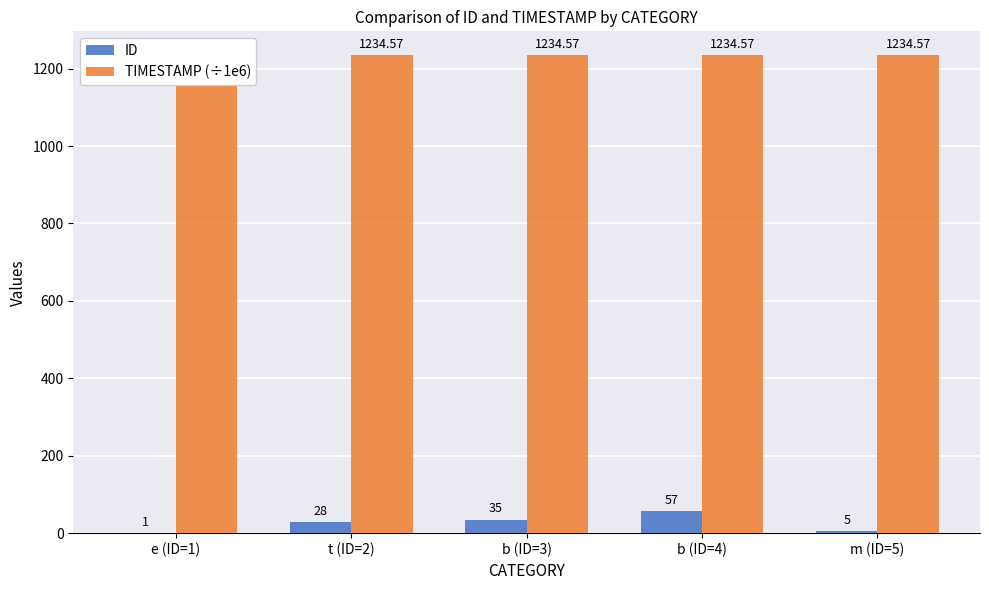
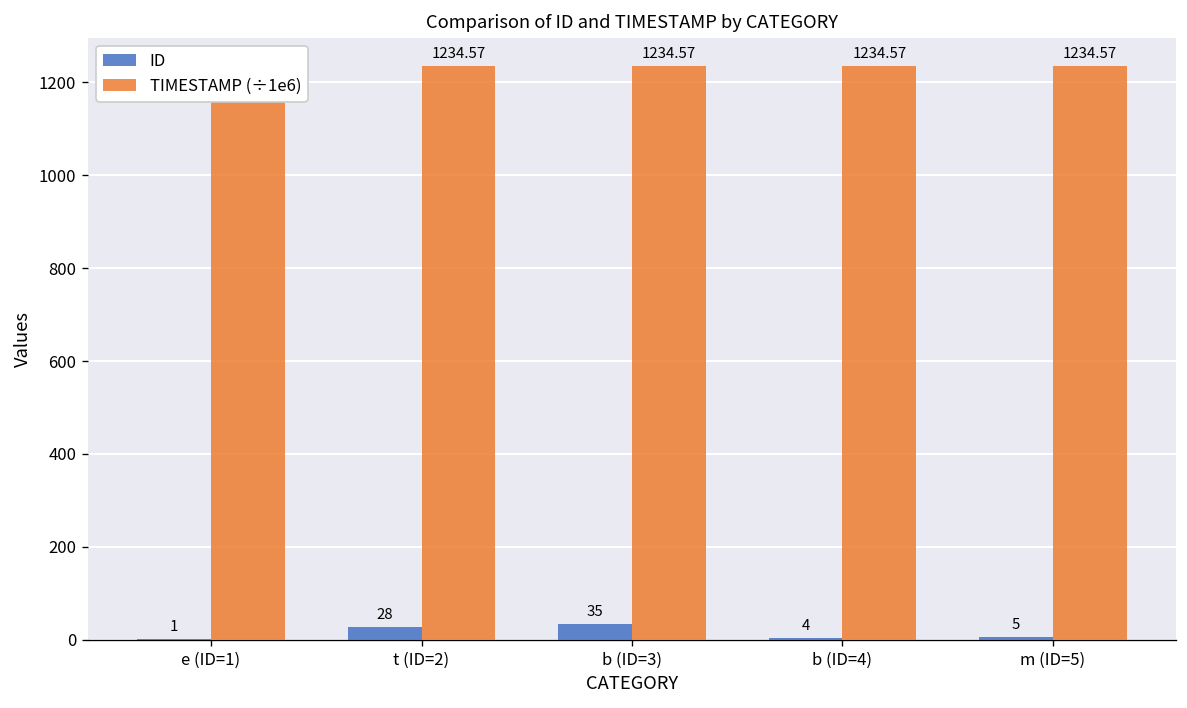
ID, b (ID=4): 57 -> 4
